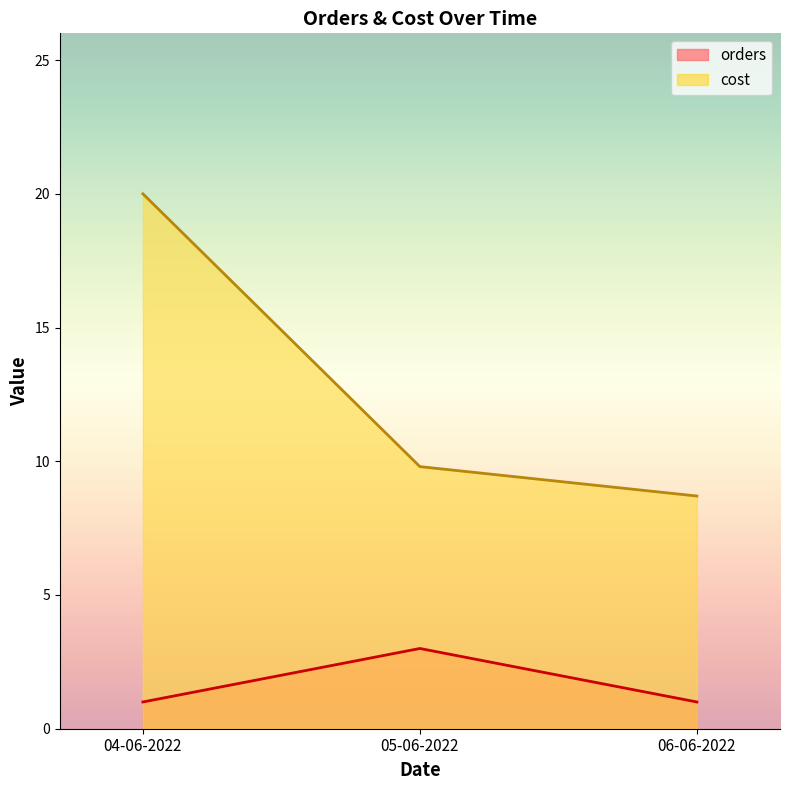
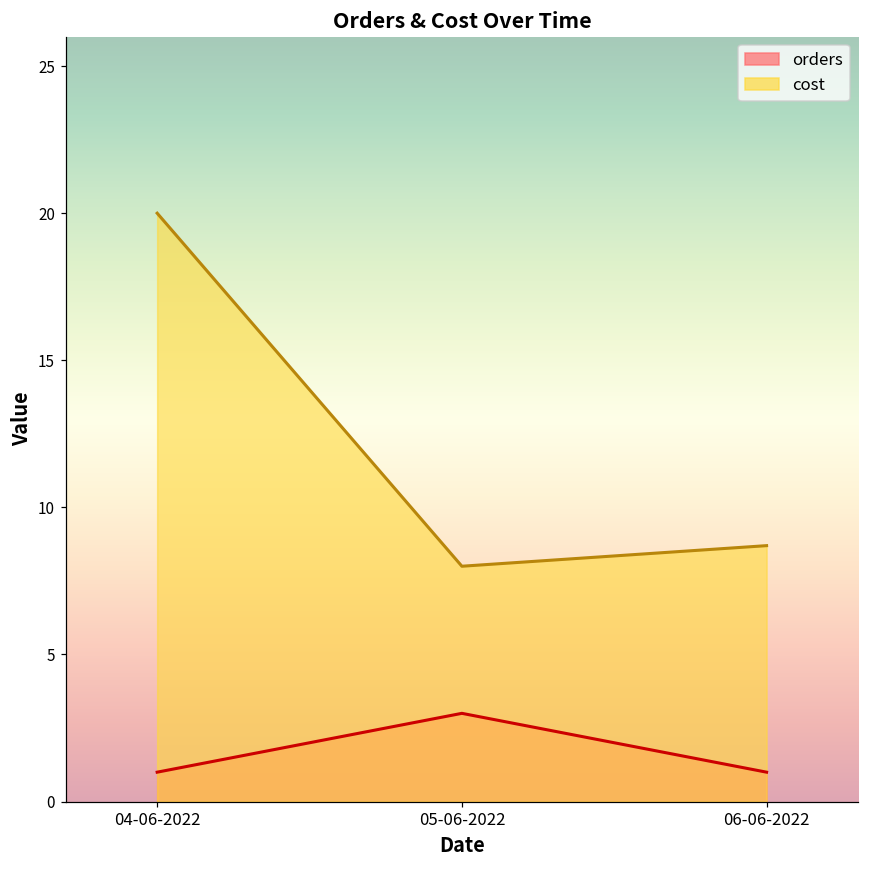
cost, 05-06-2022: 9.8 -> 8.0
